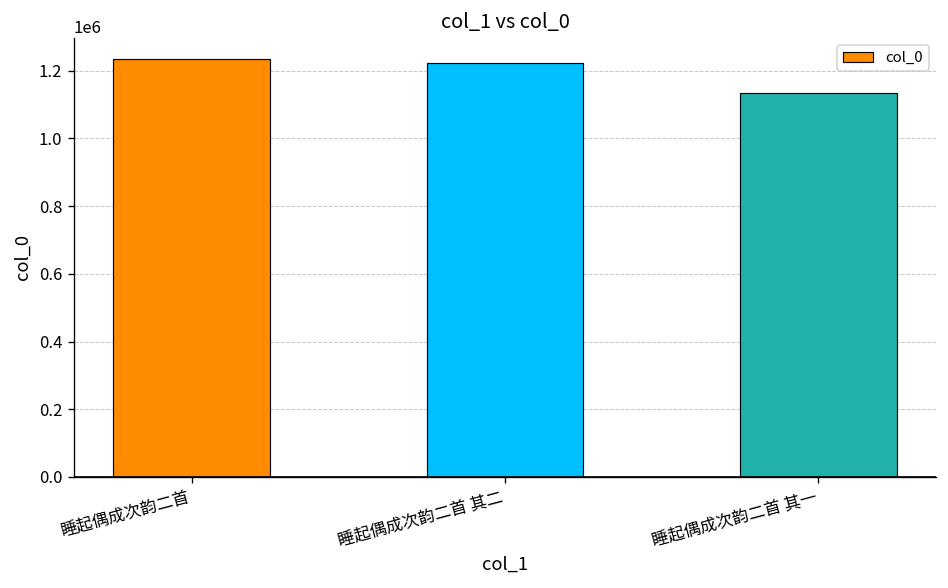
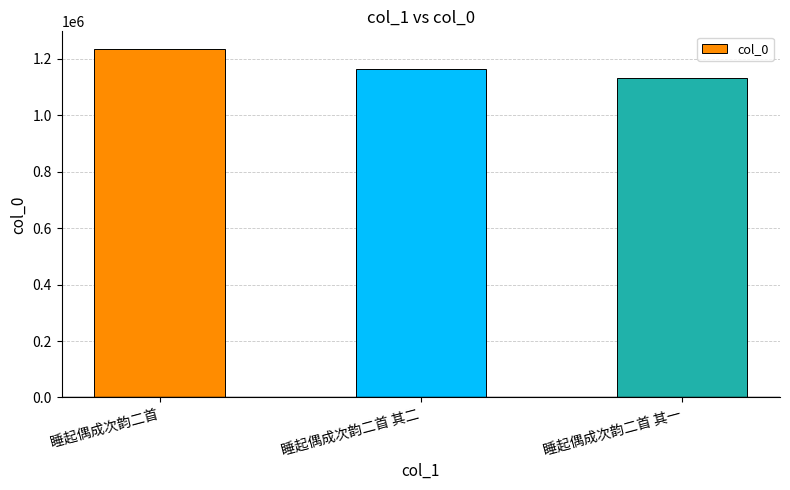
睡起偶成次韵二首 其二: 1220000 -> 1160000
